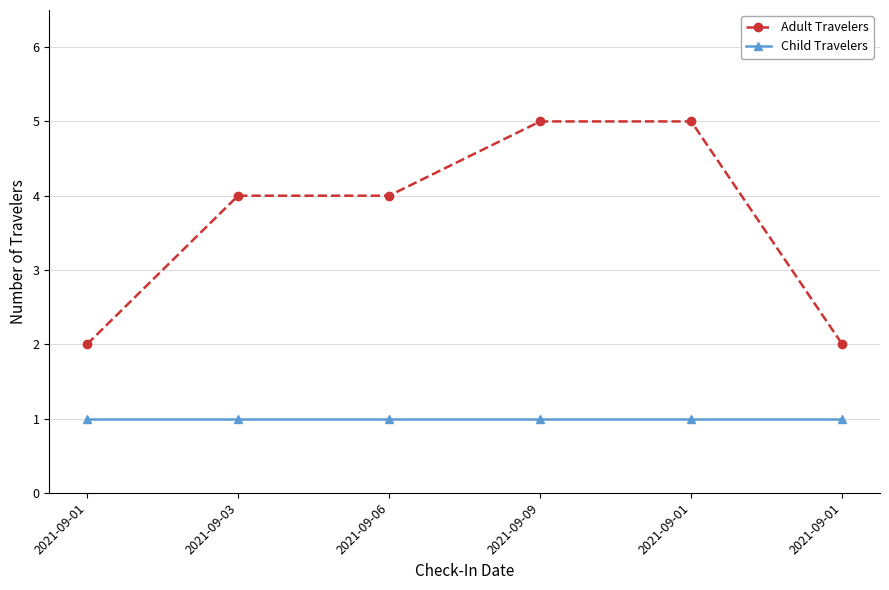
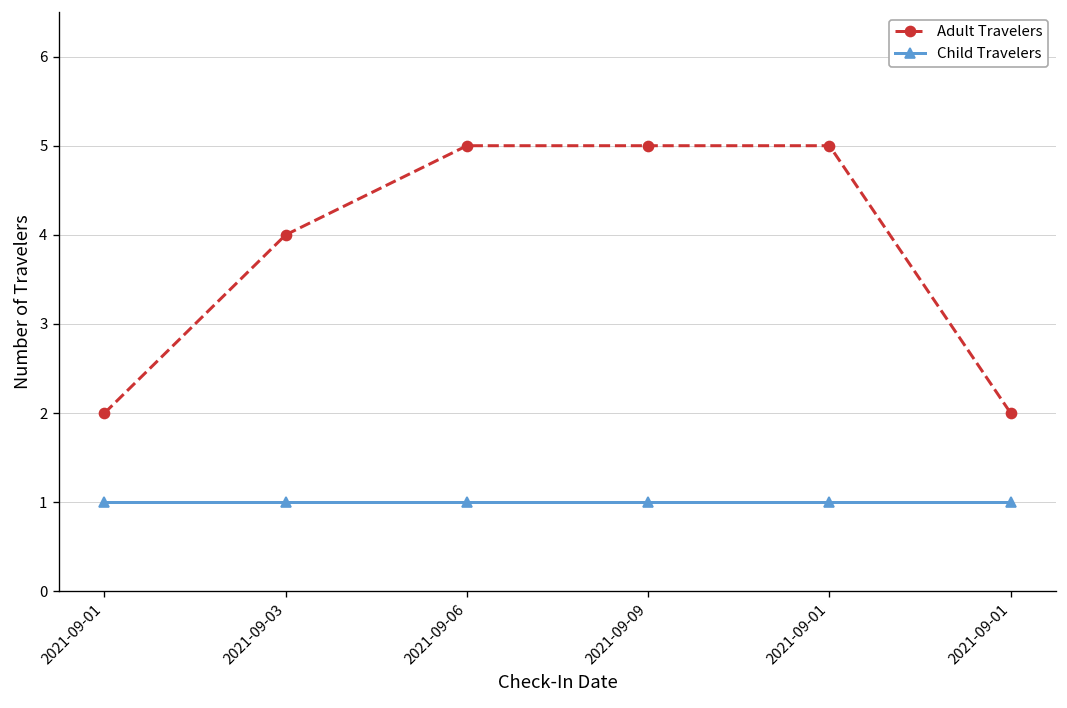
Adult Travelers, 2021-09-06: 4 -> 5
